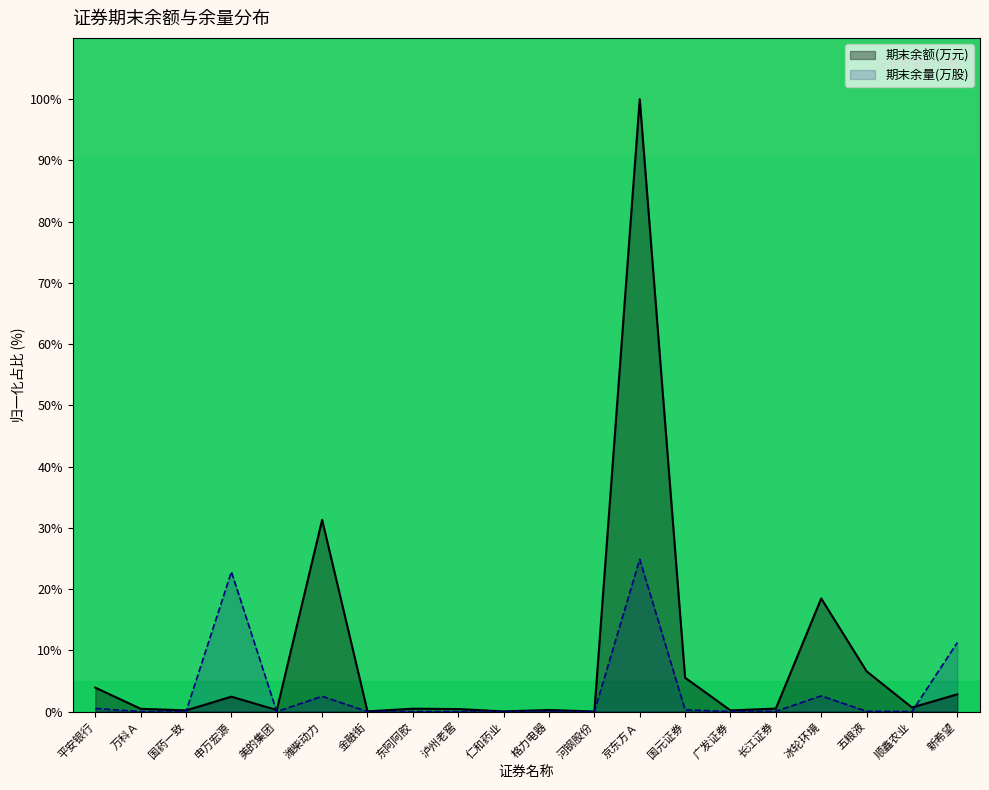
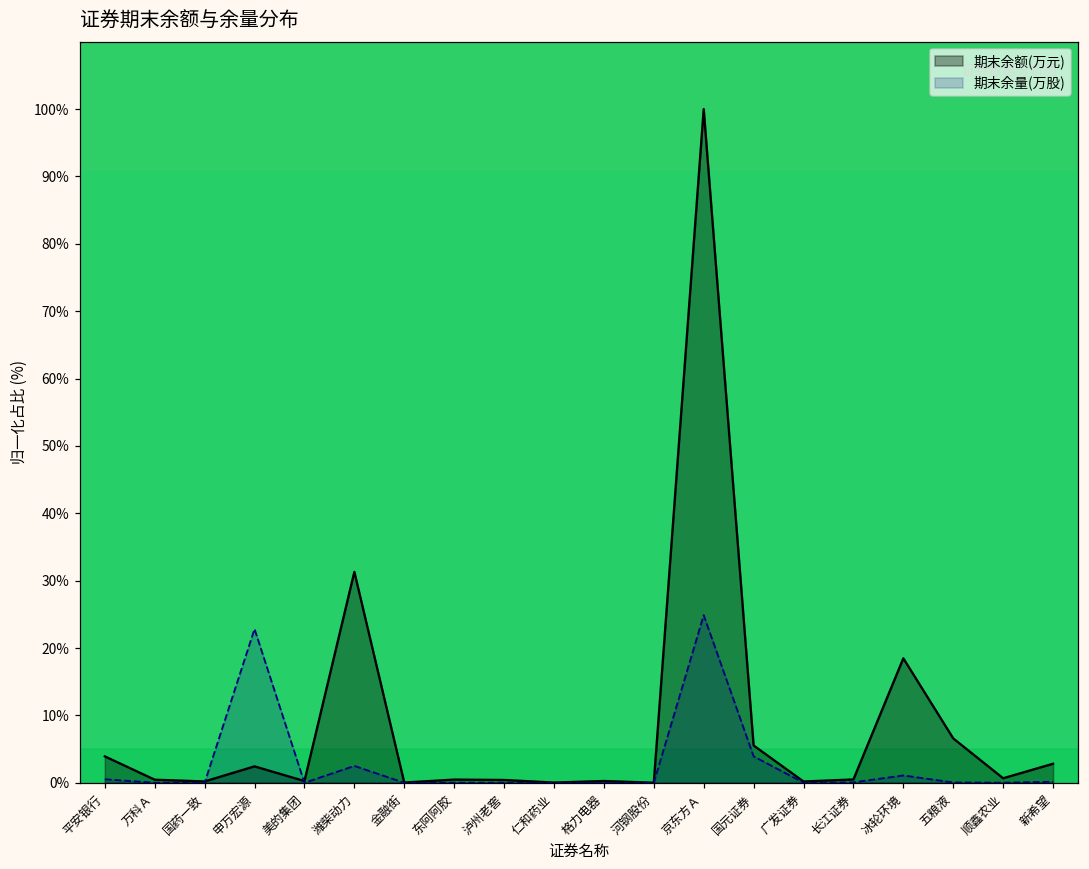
期末余量(万股), 国元证券: 0% -> 4%
期末余量(万股), 冰轮环境: 3% -> 1%
期末余量(万股), 新希望: 11% -> 0%
